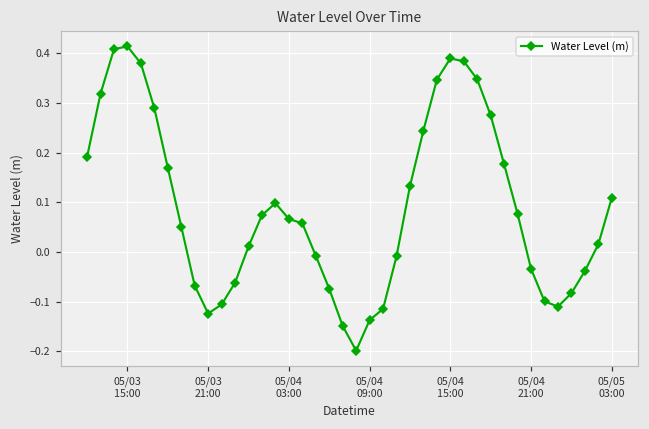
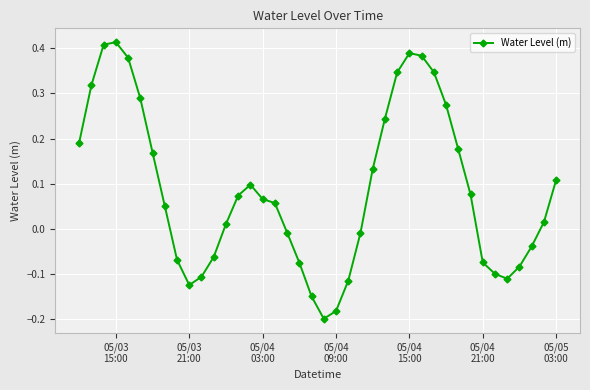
05/04 09:00: -0.14 -> -0.18
05/04 21:00: -0.03 -> -0.07
